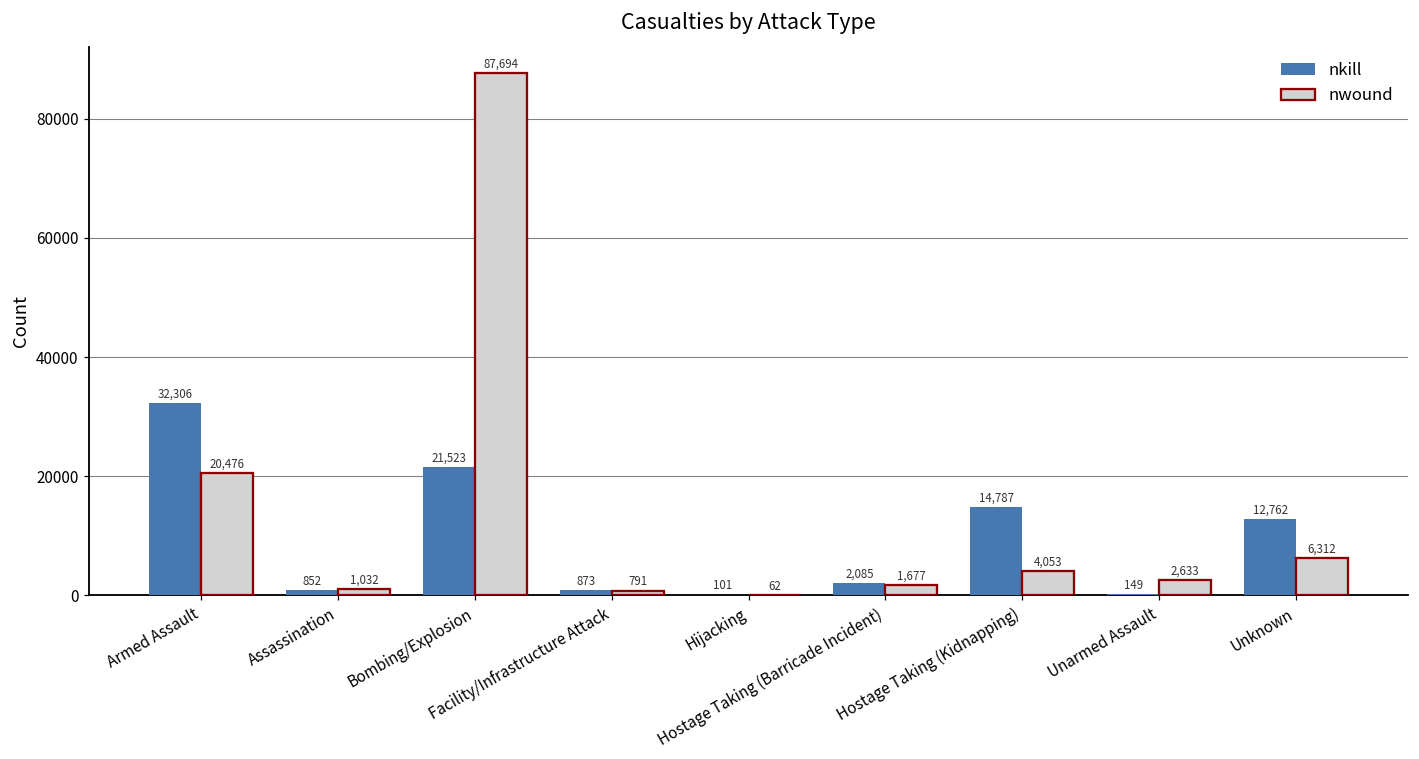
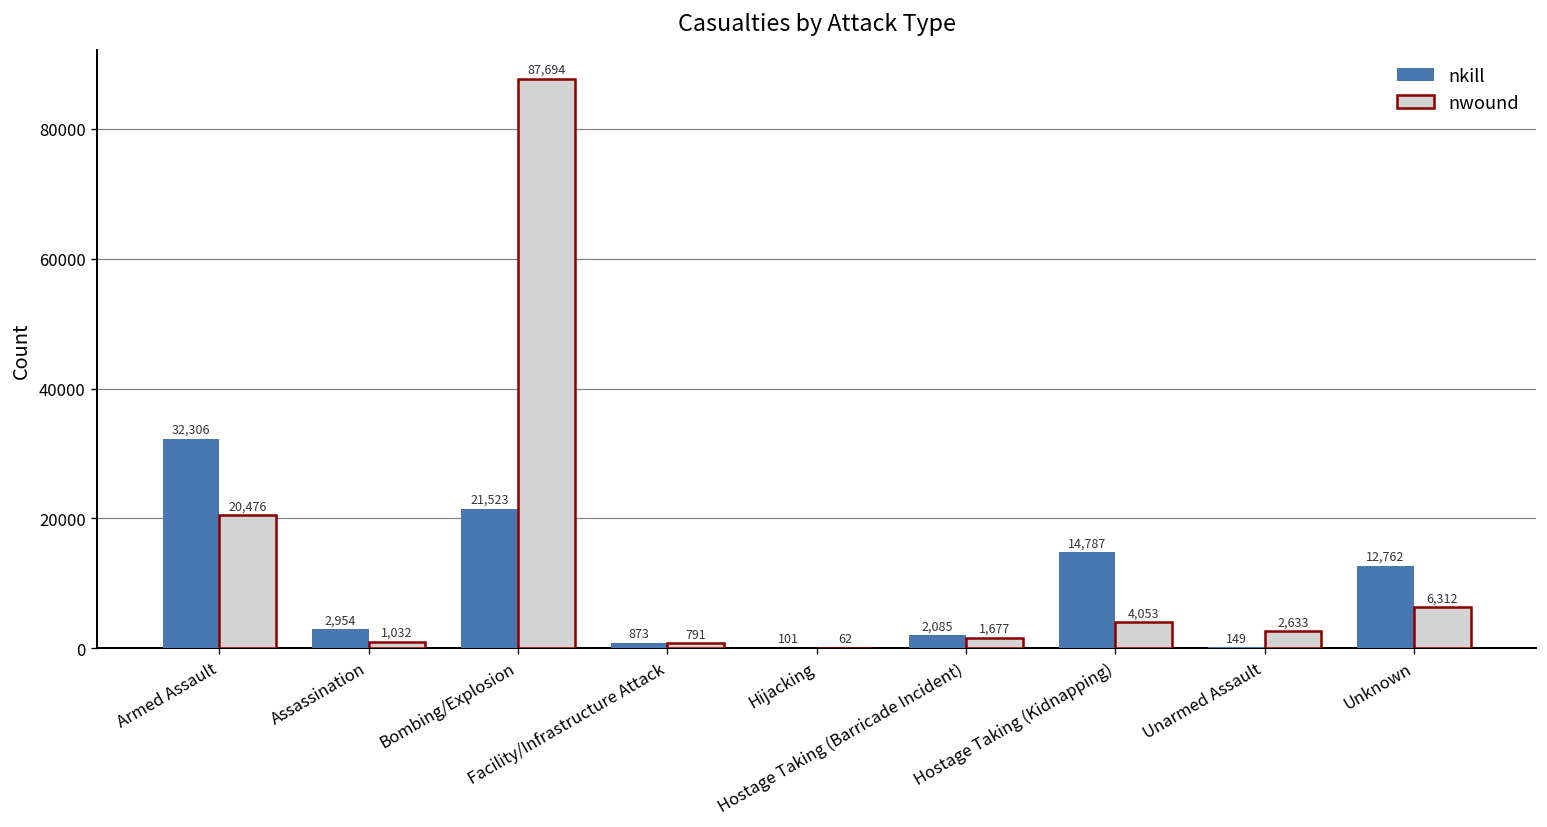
nkill, Assassination: 852 -> 2,954
